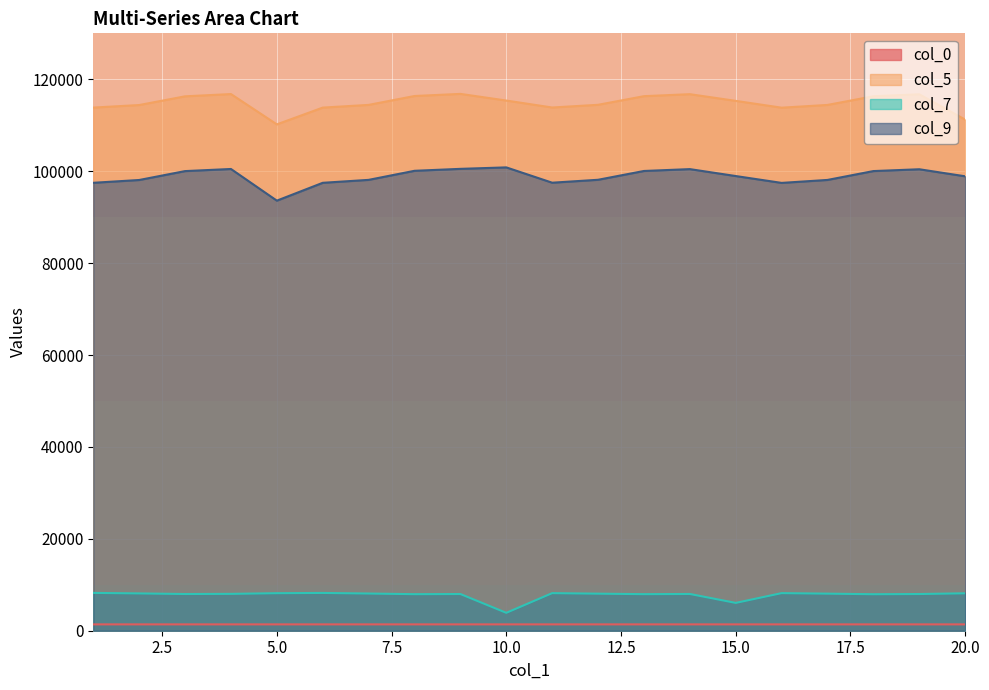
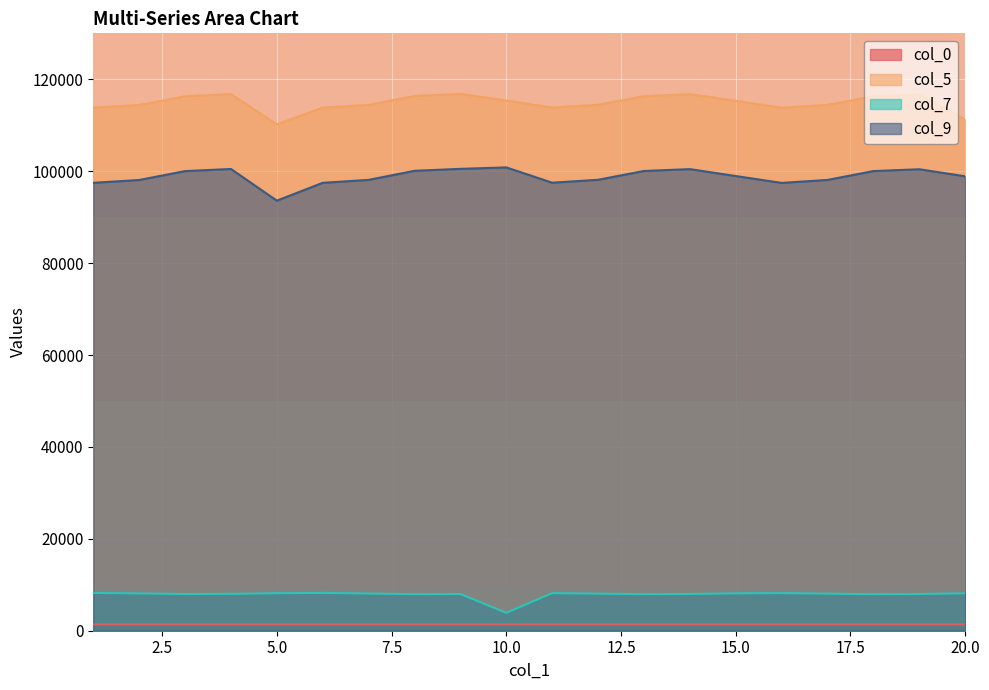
col_7, 15.0: 6000 -> 8000
